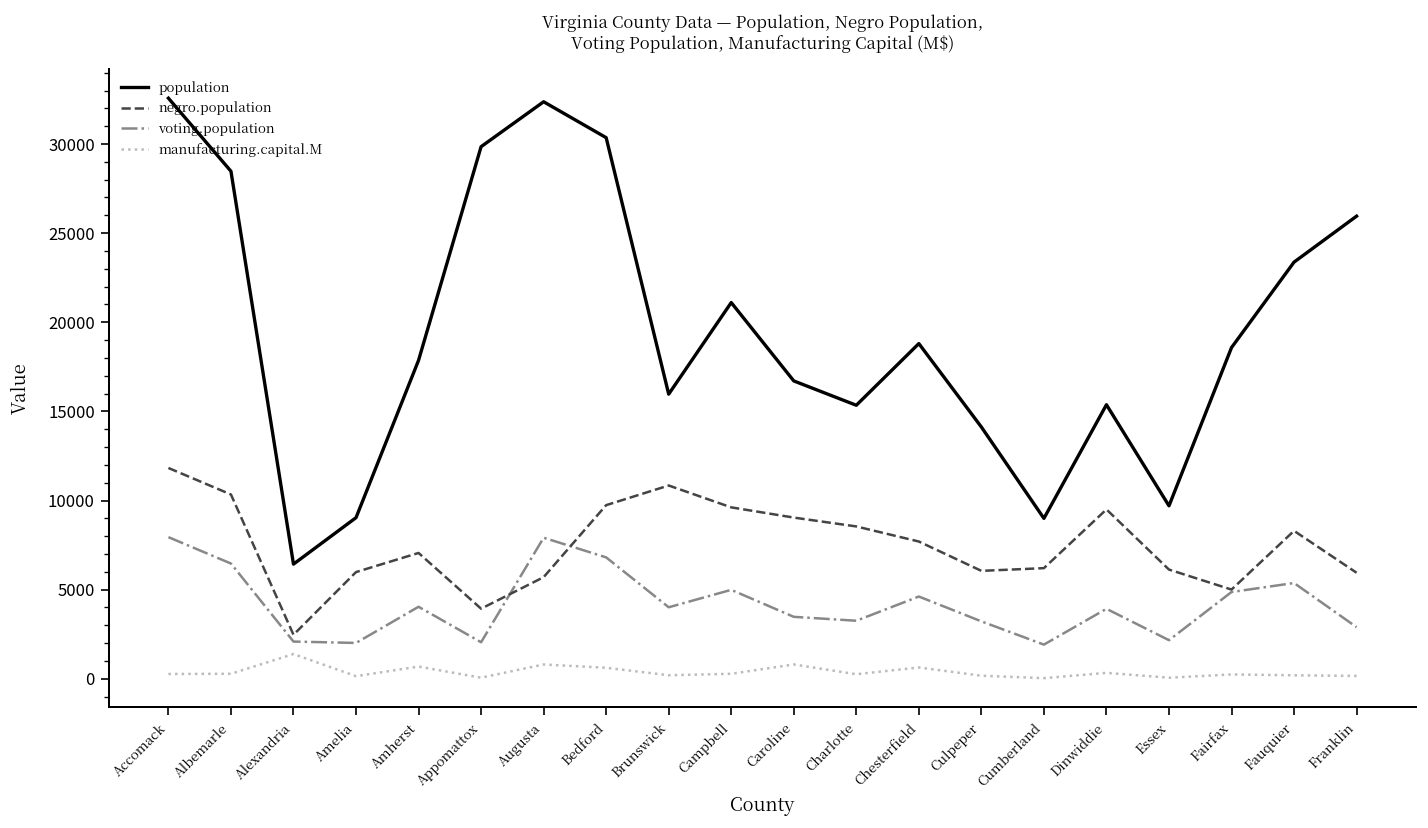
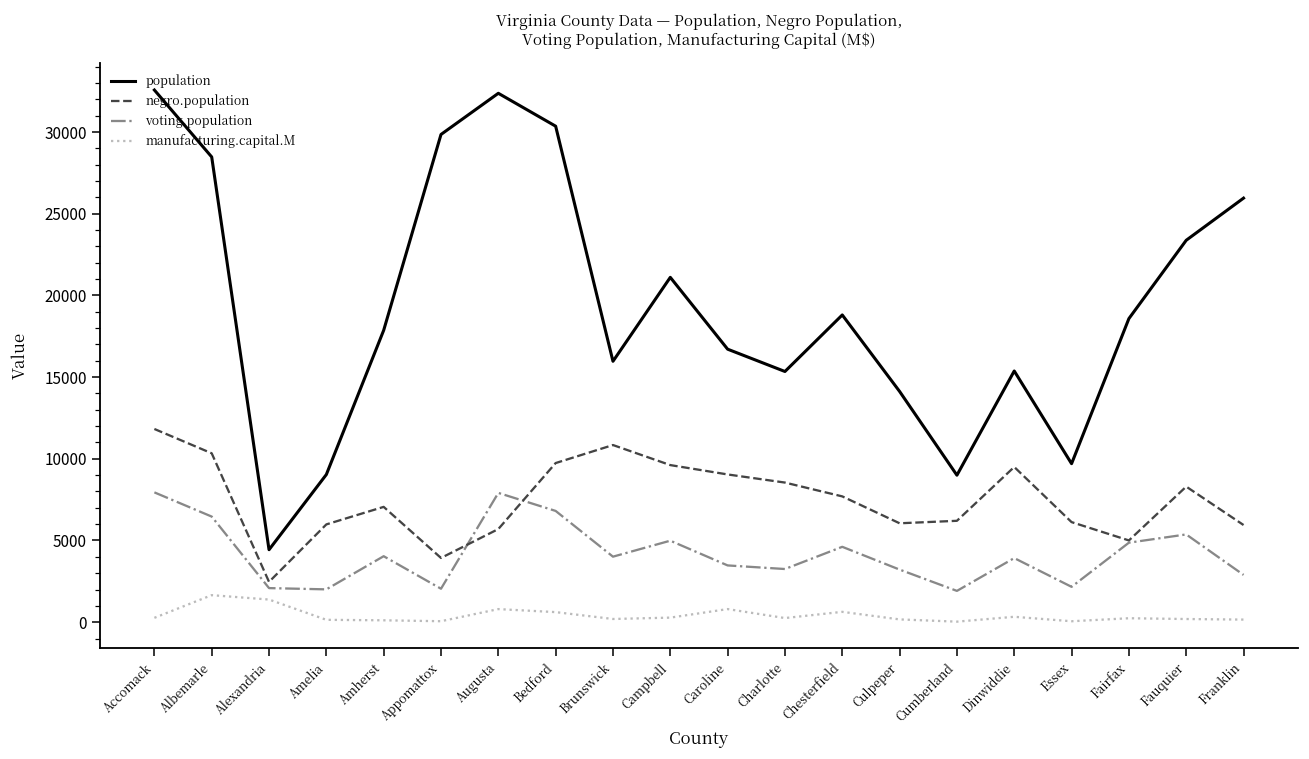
manufacturing.capital.M, Albemarle: 300 -> 1700
population, Alexandria: 6400 -> 4400
manufacturing.capital.M, Amherst: 700 -> 100
